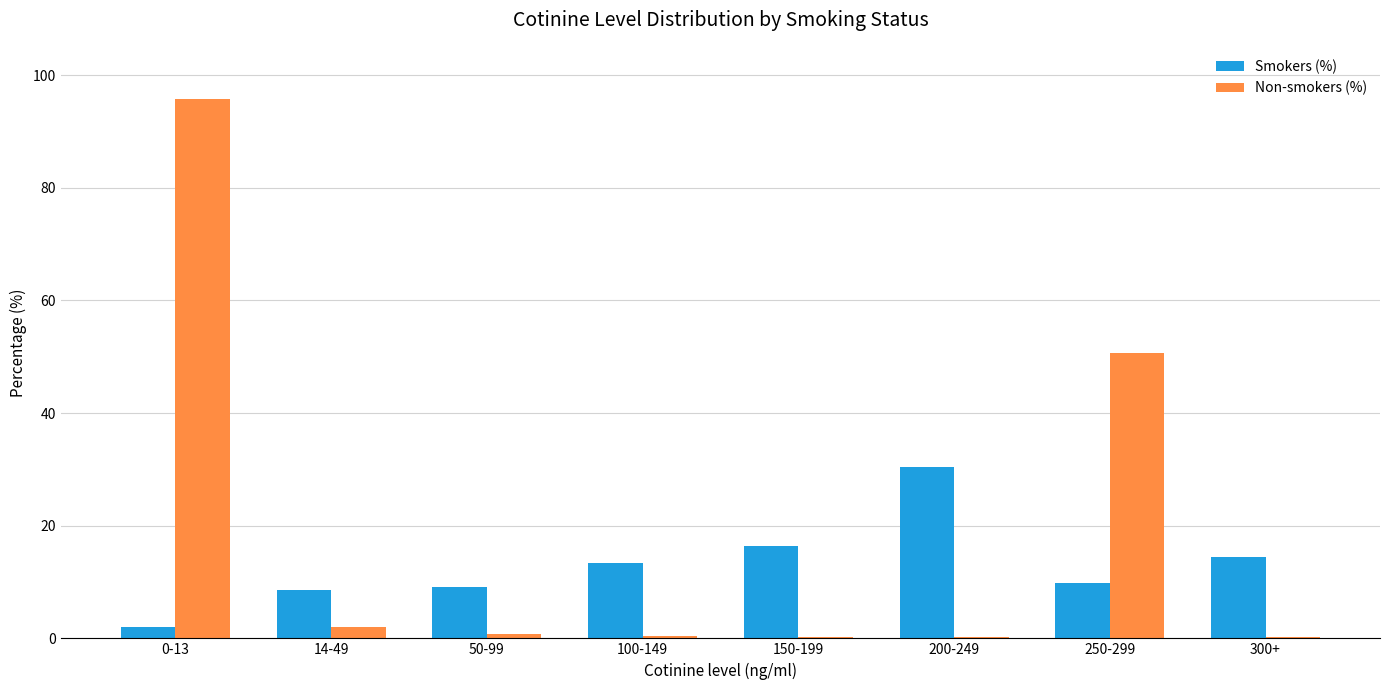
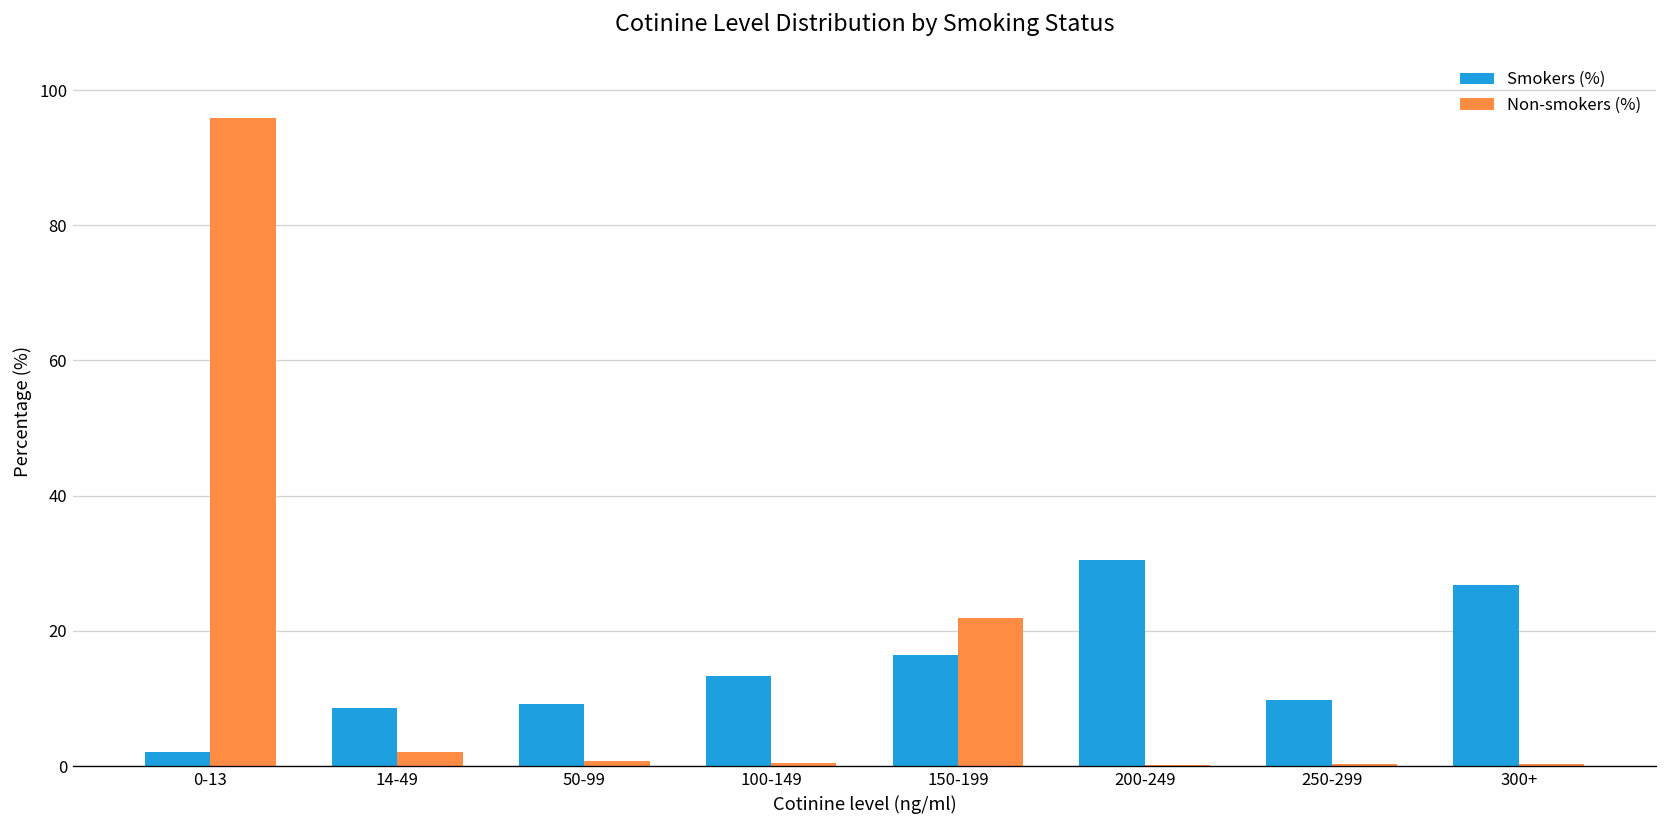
Non-smokers (%), 150-199: 0 -> 22
Non-smokers (%), 250-299: 51 -> 0
Smokers (%), 300+: 14 -> 27
